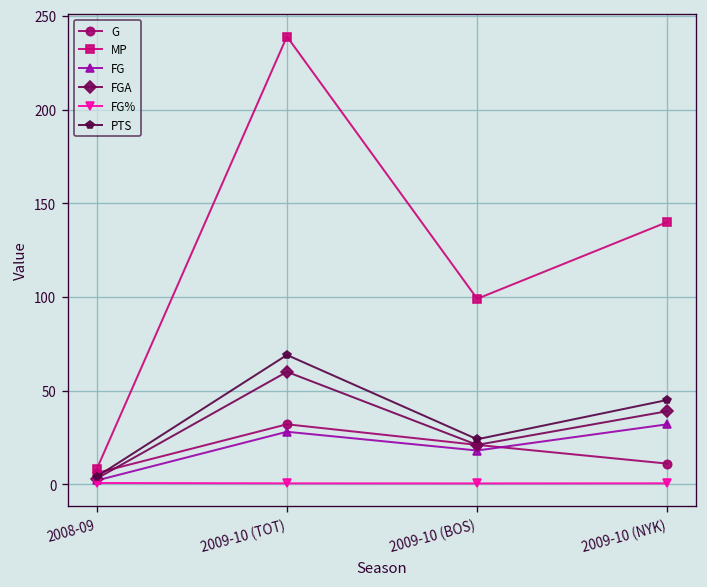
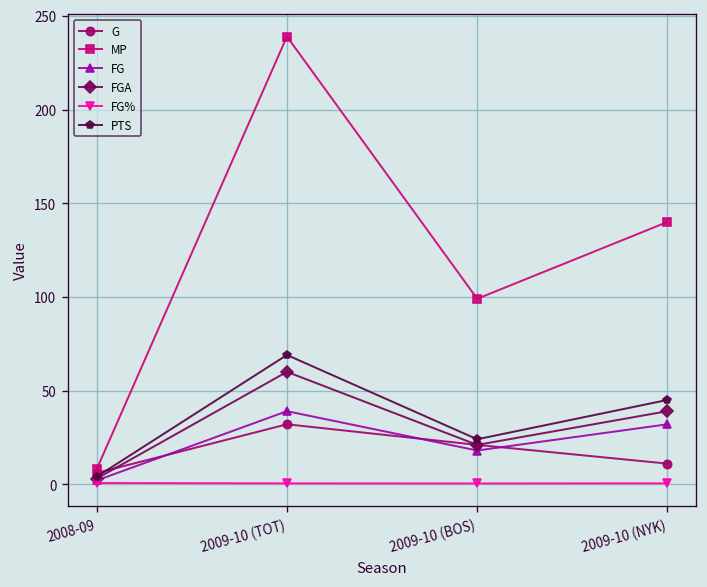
FG, 2009-10 (TOT): 28 -> 39
